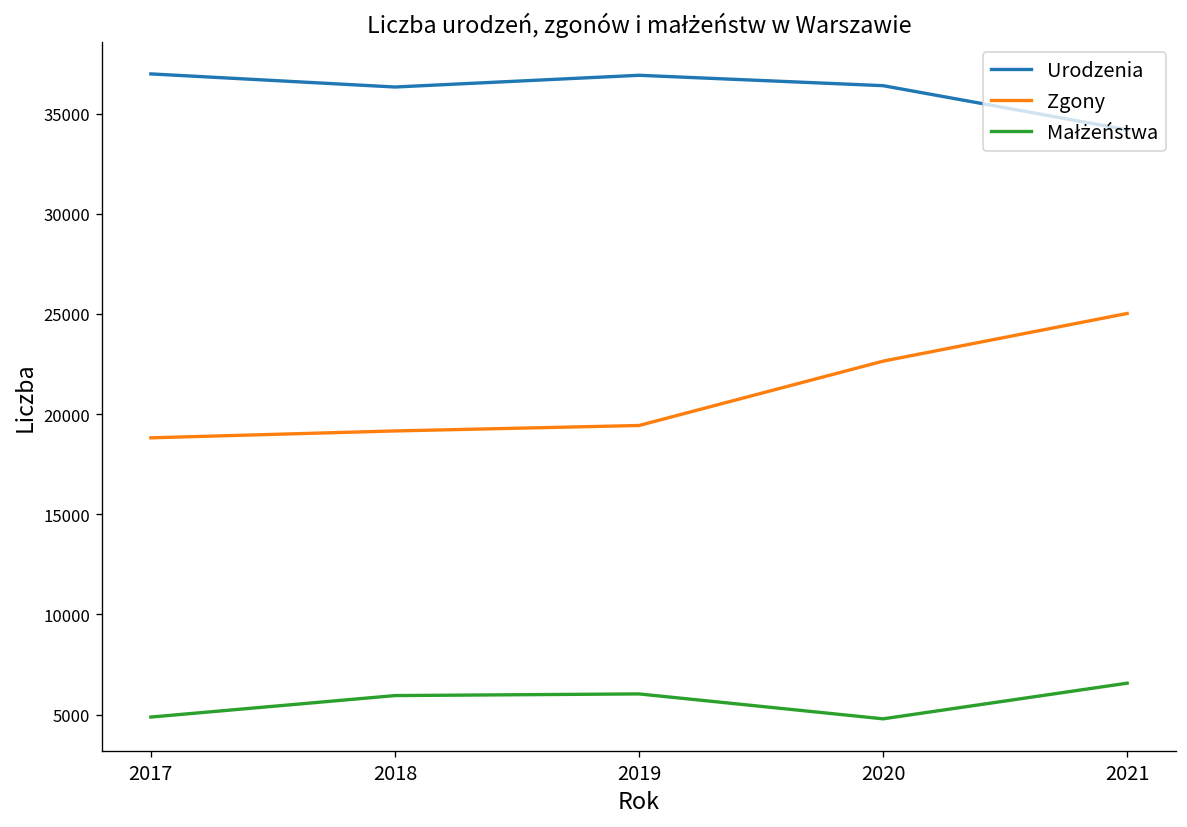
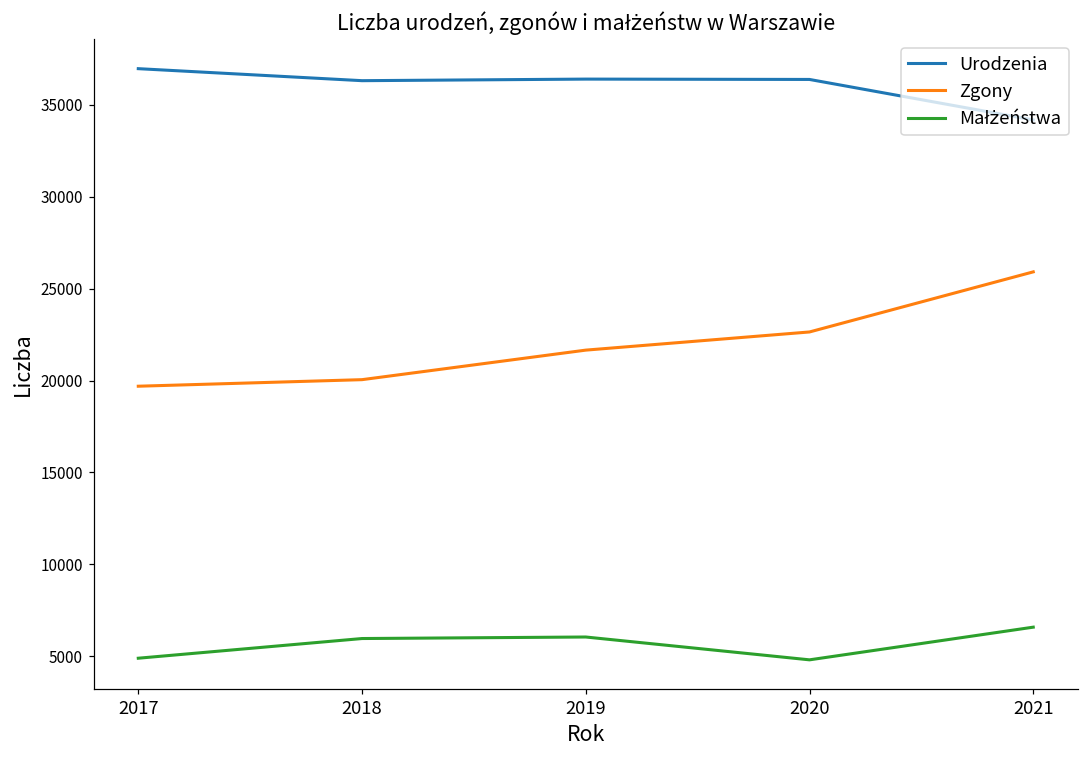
Zgony, 2017: 18800 -> 19700
Zgony, 2018: 19200 -> 20000
Urodzenia, 2019: 36900 -> 36400
Zgony, 2019: 19400 -> 21700
Zgony, 2021: 25000 -> 25900
